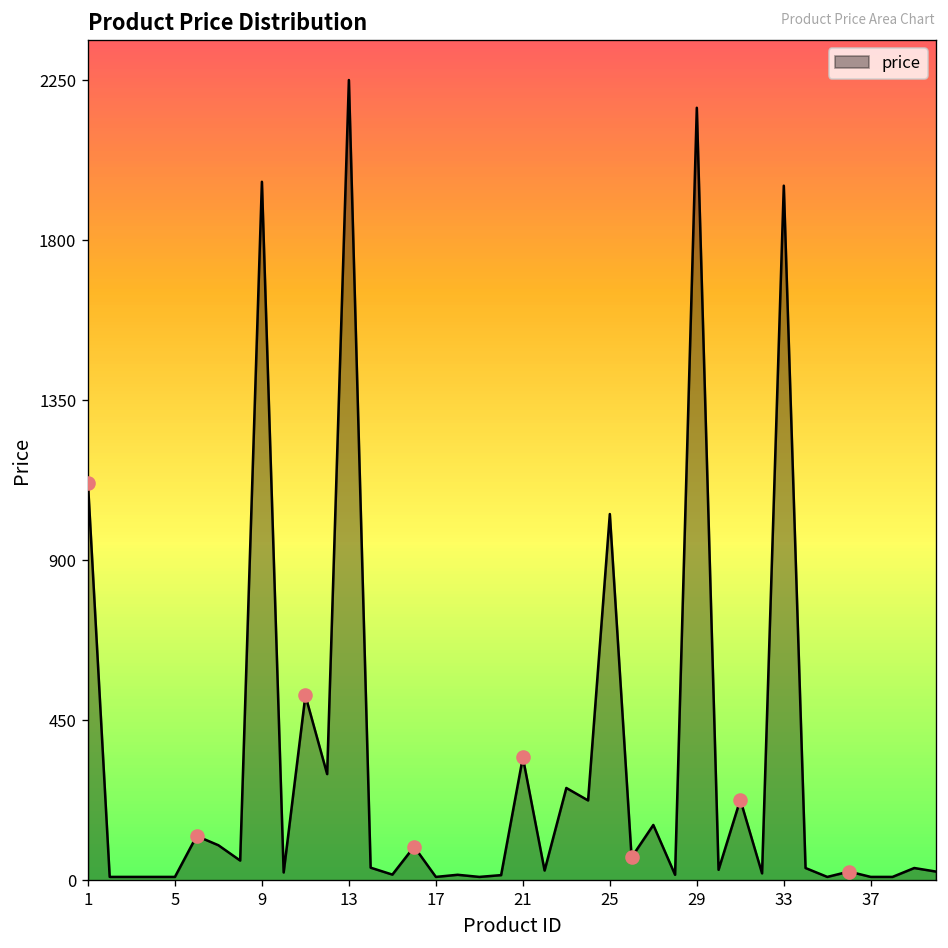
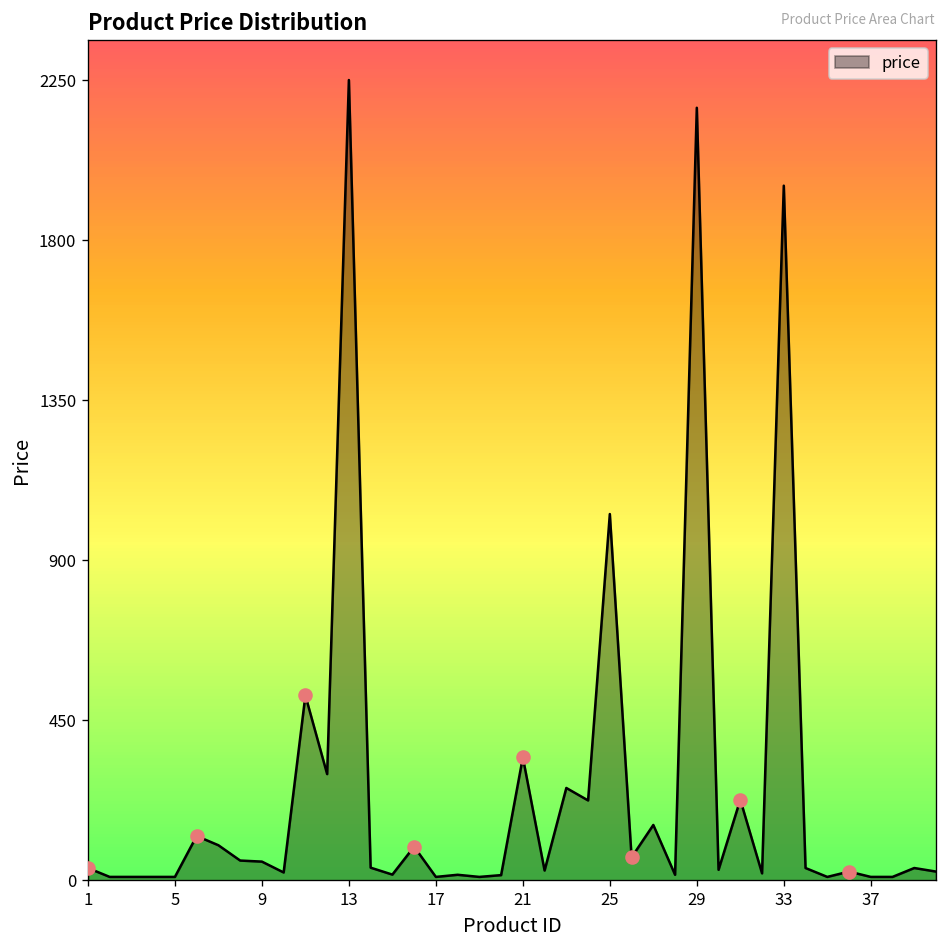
price, 1: 1120 -> 40
price, 9: 1960 -> 50
